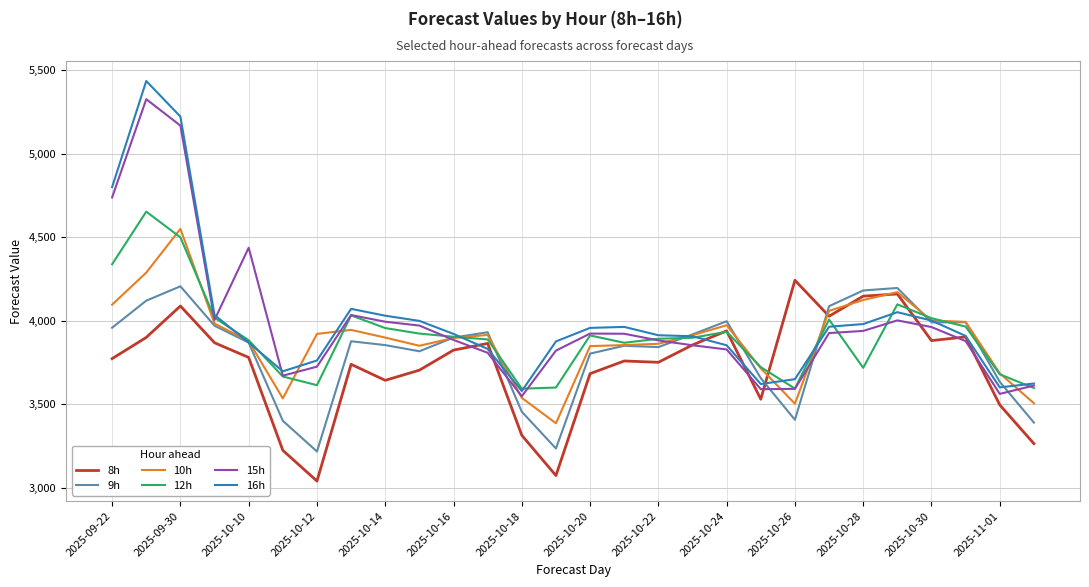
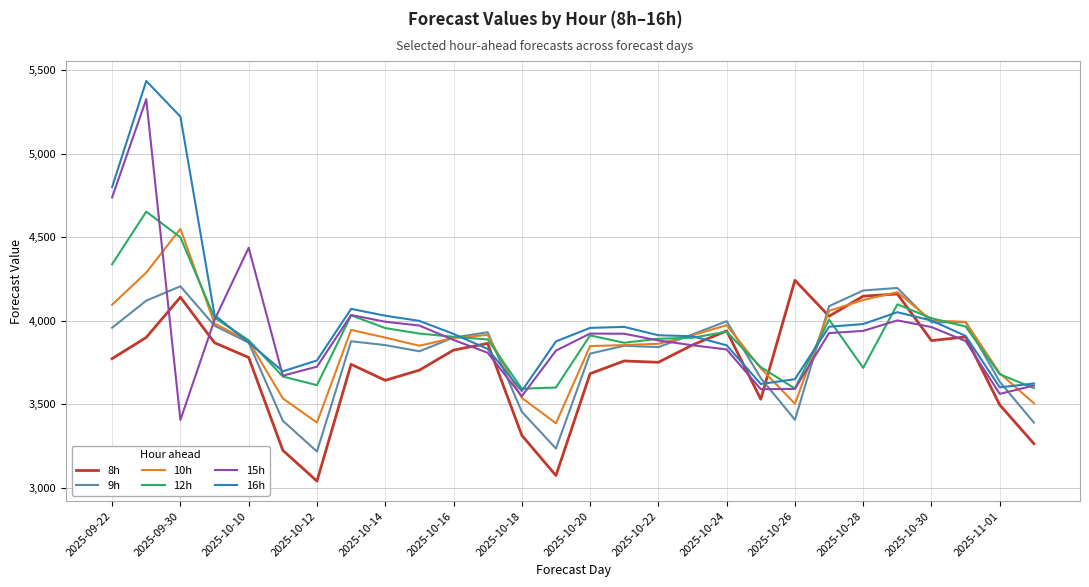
8h, 2025-09-30: 4,090 -> 4,140
15h, 2025-09-30: 5,170 -> 3,410
10h, 2025-10-12: 3,920 -> 3,390
